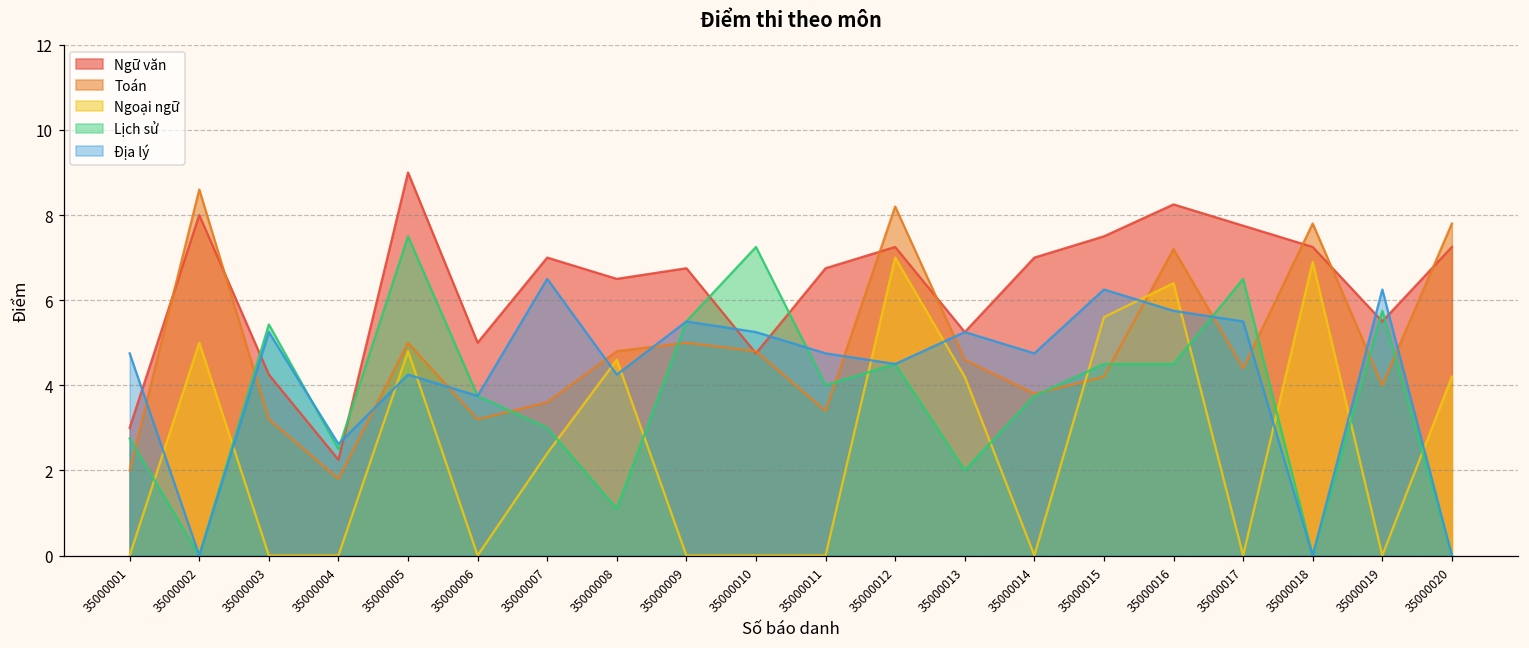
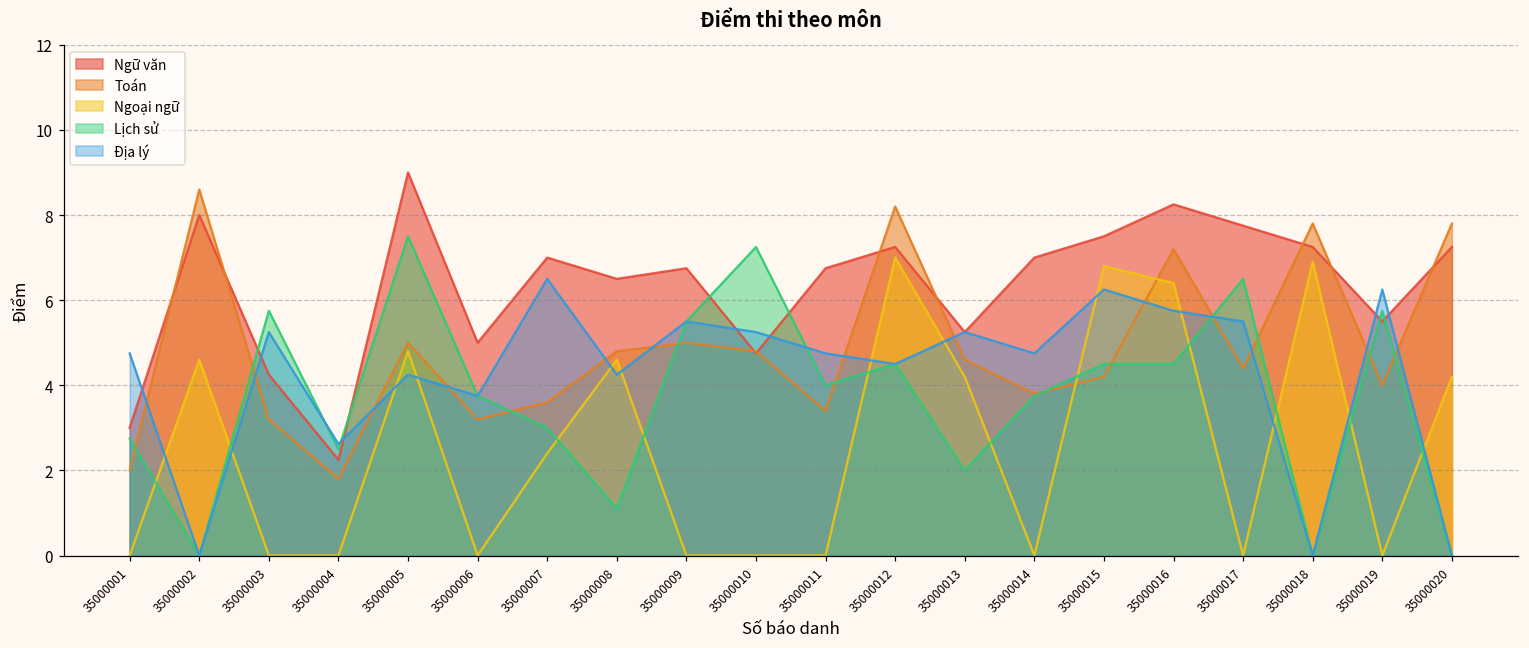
Ngoại ngữ, 35000002: 5.0 -> 4.6
Lịch sử, 35000003: 5.4 -> 5.8
Ngoại ngữ, 35000015: 5.6 -> 6.8
